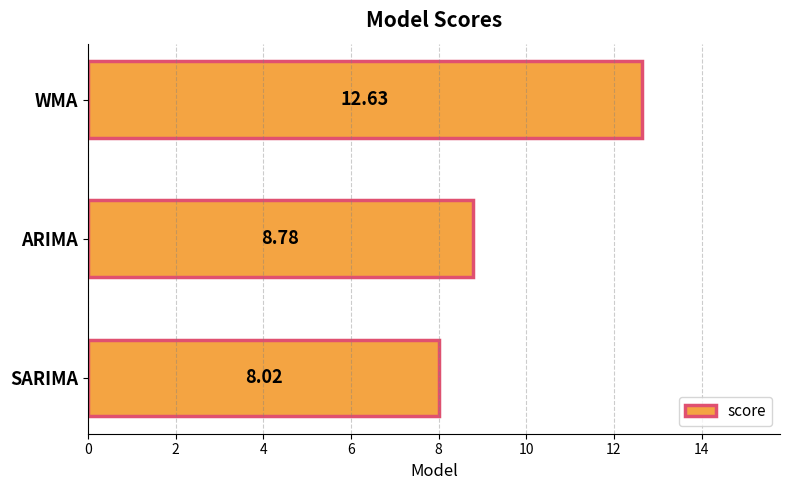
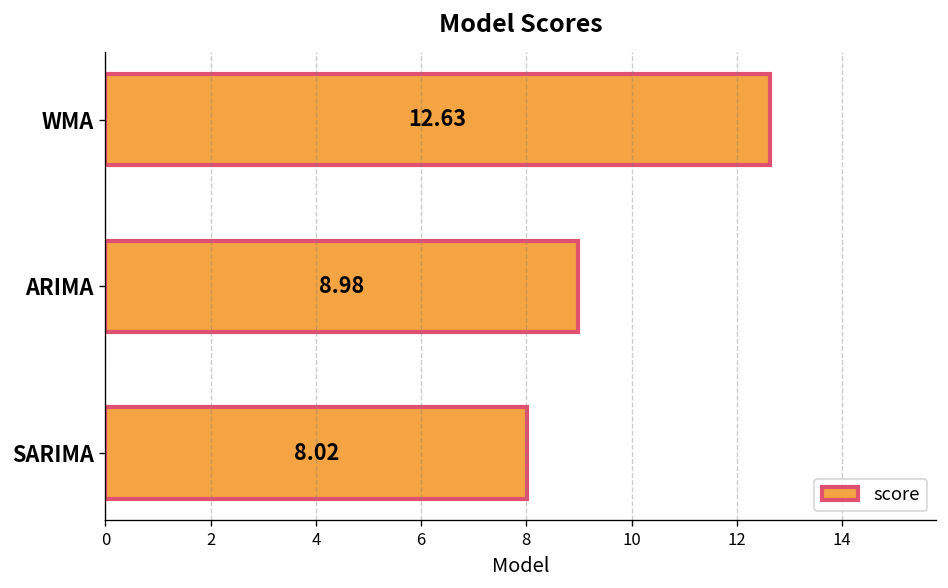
ARIMA: 8.78 -> 8.98
